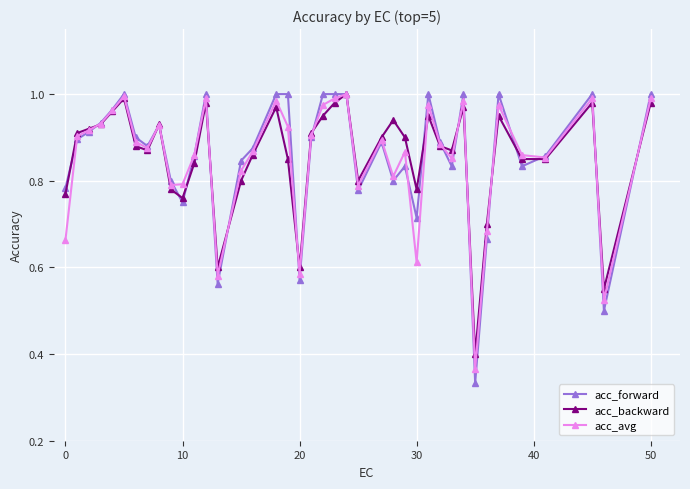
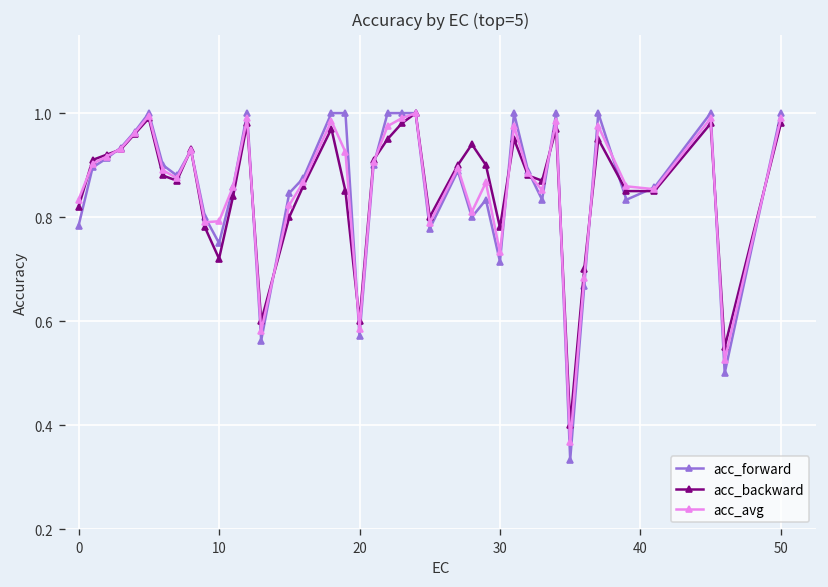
acc_backward, 0: 0.77 -> 0.82
acc_avg, 0: 0.66 -> 0.83
acc_backward, 10: 0.76 -> 0.72
acc_avg, 30: 0.61 -> 0.73
